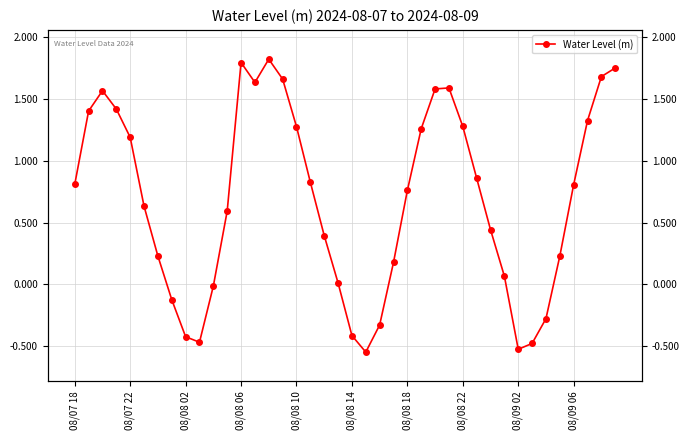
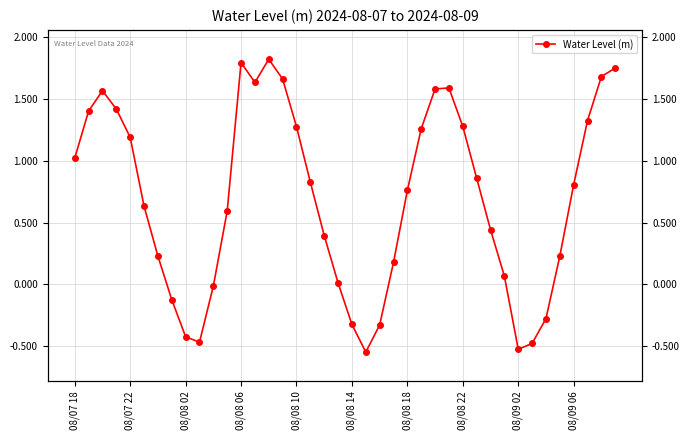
08/07 18: 0.81 -> 1.02
08/08 14: -0.41 -> -0.32
